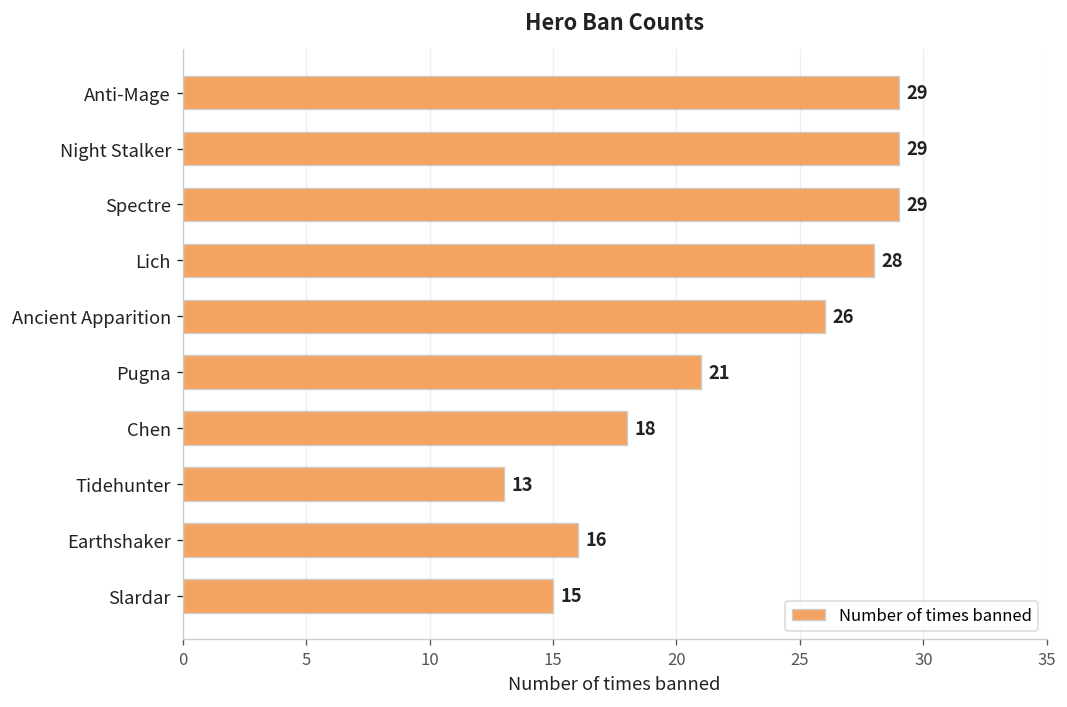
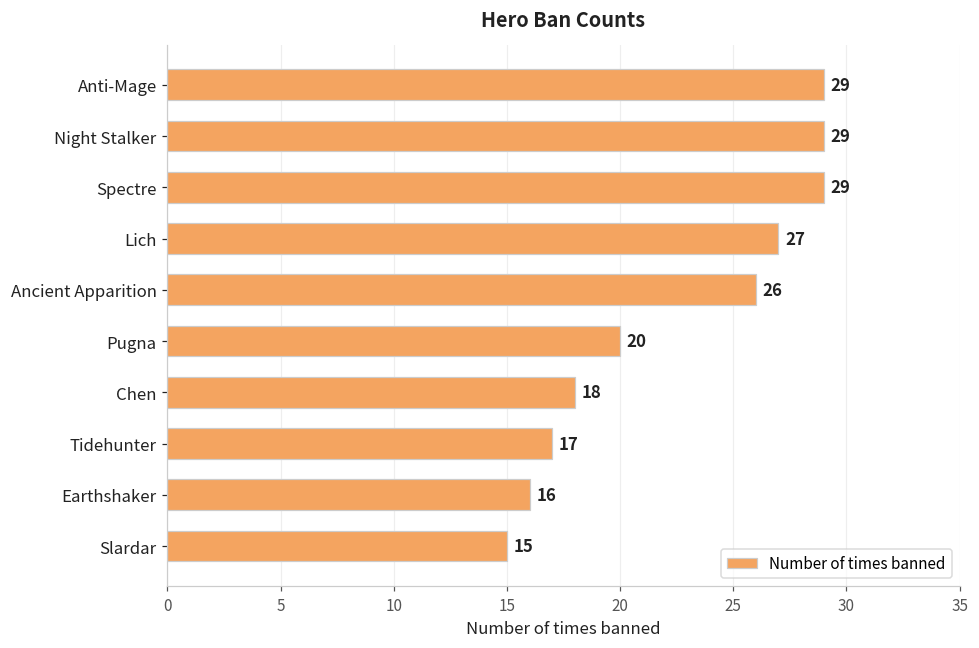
Lich: 28 -> 27
Pugna: 21 -> 20
Tidehunter: 13 -> 17
